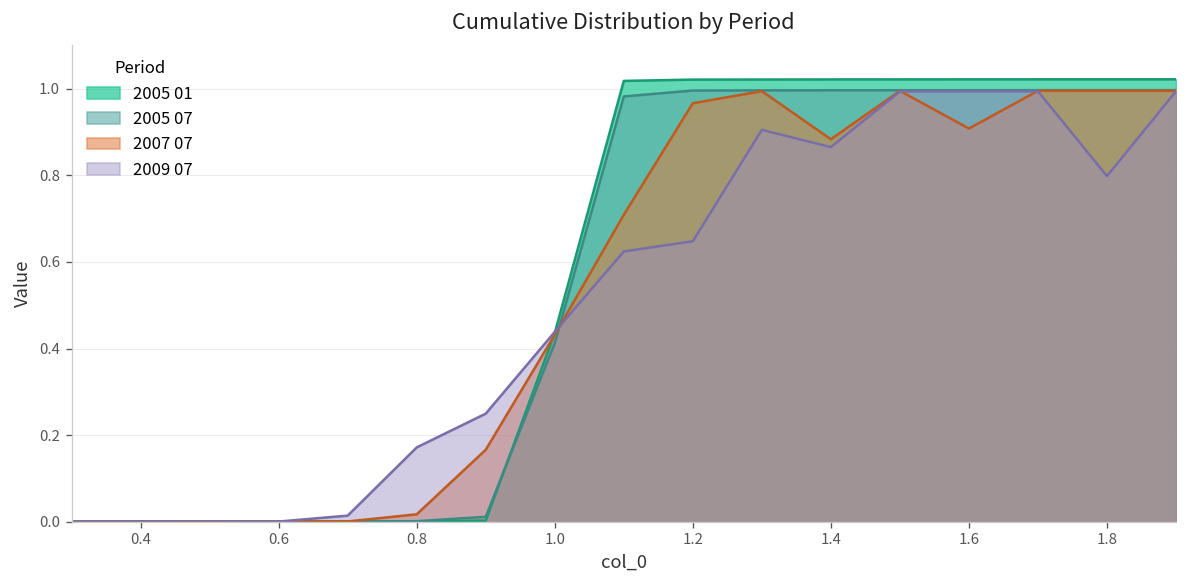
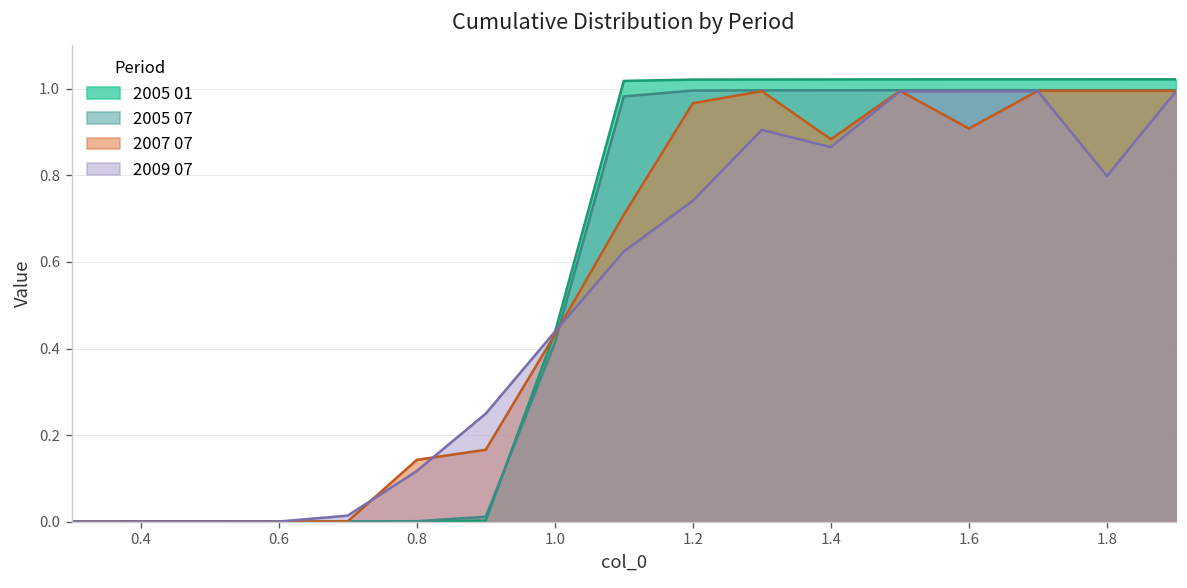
2007 07, 0.8: 0.02 -> 0.14
2009 07, 0.8: 0.17 -> 0.12
2009 07, 1.2: 0.65 -> 0.74
